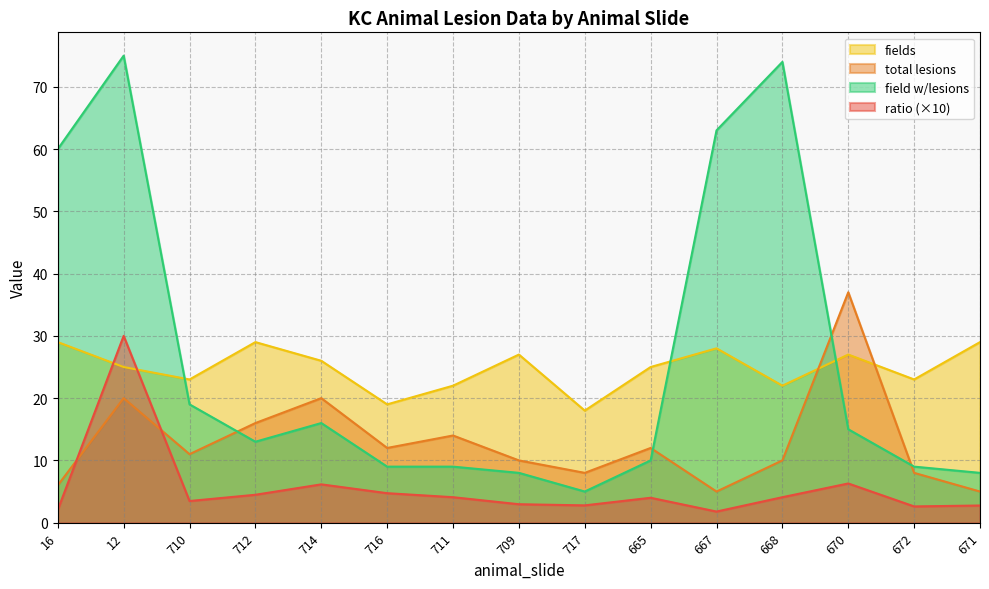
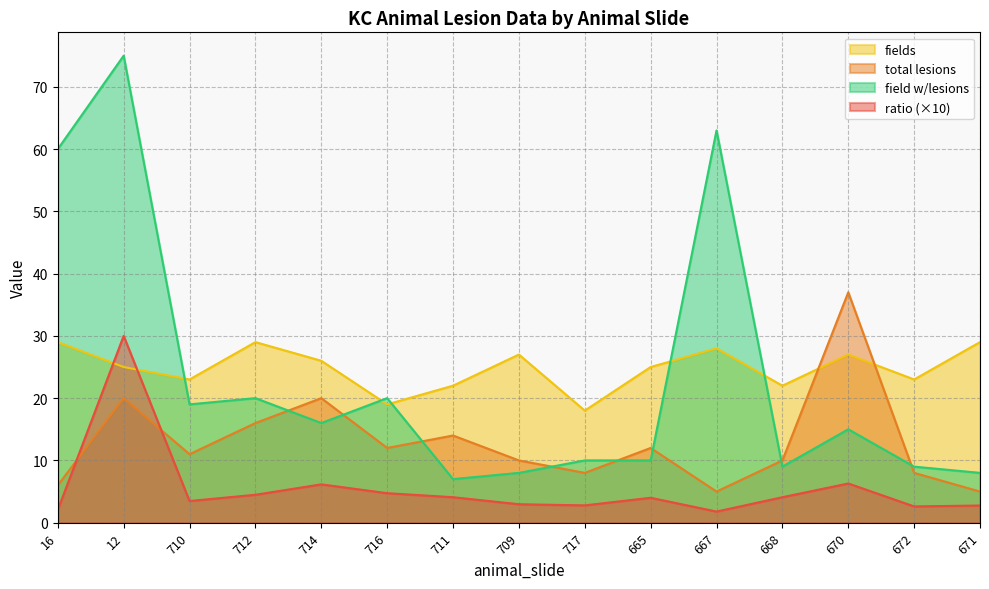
field w/lesions, 712: 13 -> 20
field w/lesions, 716: 9 -> 20
field w/lesions, 711: 9 -> 7
field w/lesions, 717: 5 -> 10
field w/lesions, 668: 74 -> 9
